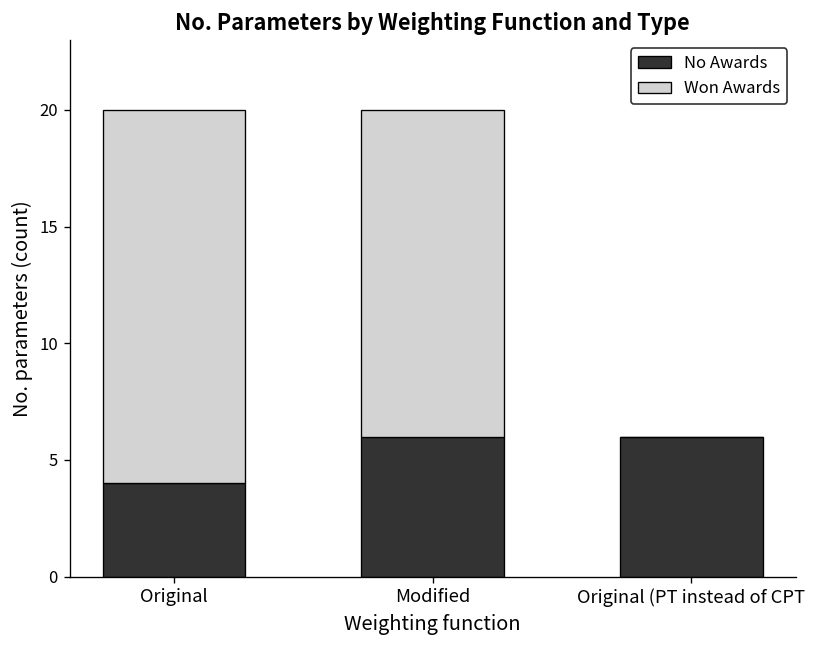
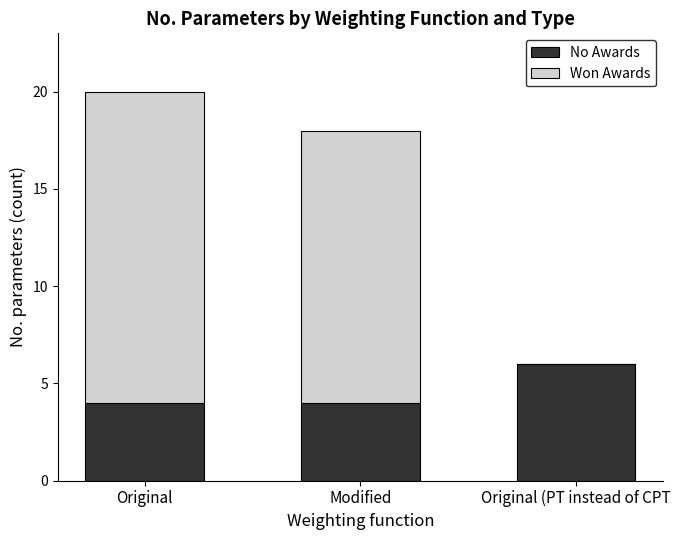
No Awards, Modified: 6 -> 4
